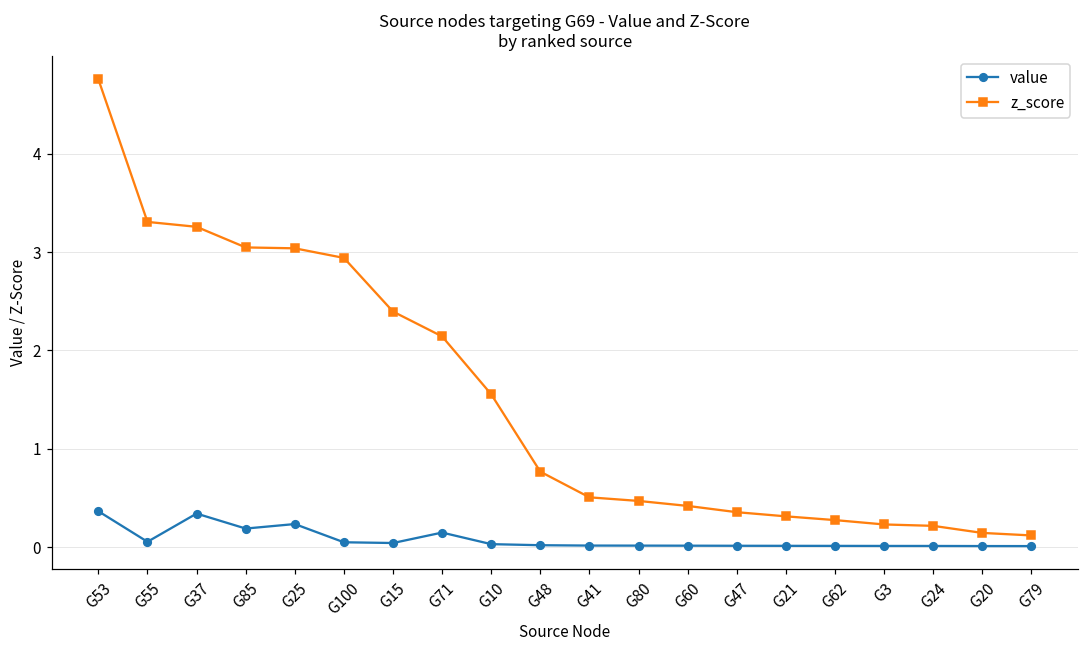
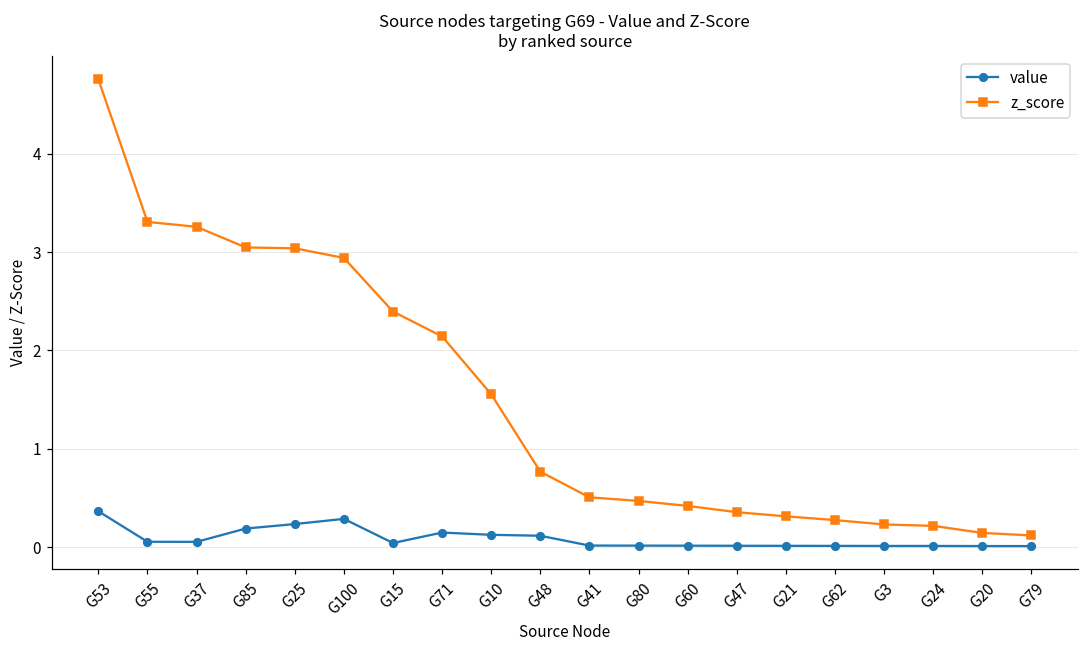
value, G37: 0.3 -> 0.1
value, G100: 0.1 -> 0.3
value, G10: 0.0 -> 0.1
value, G48: 0.0 -> 0.1
